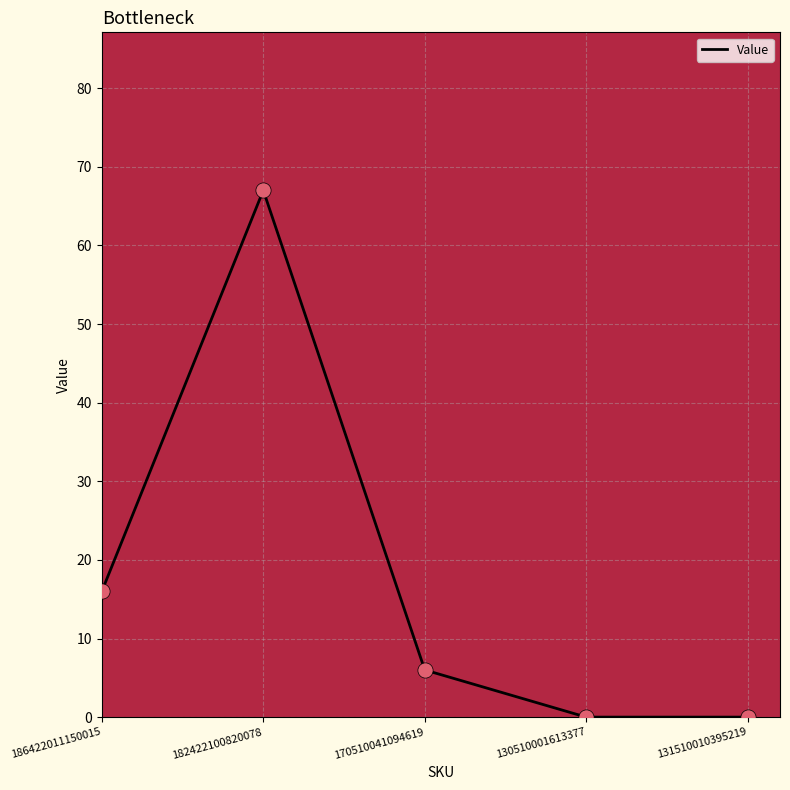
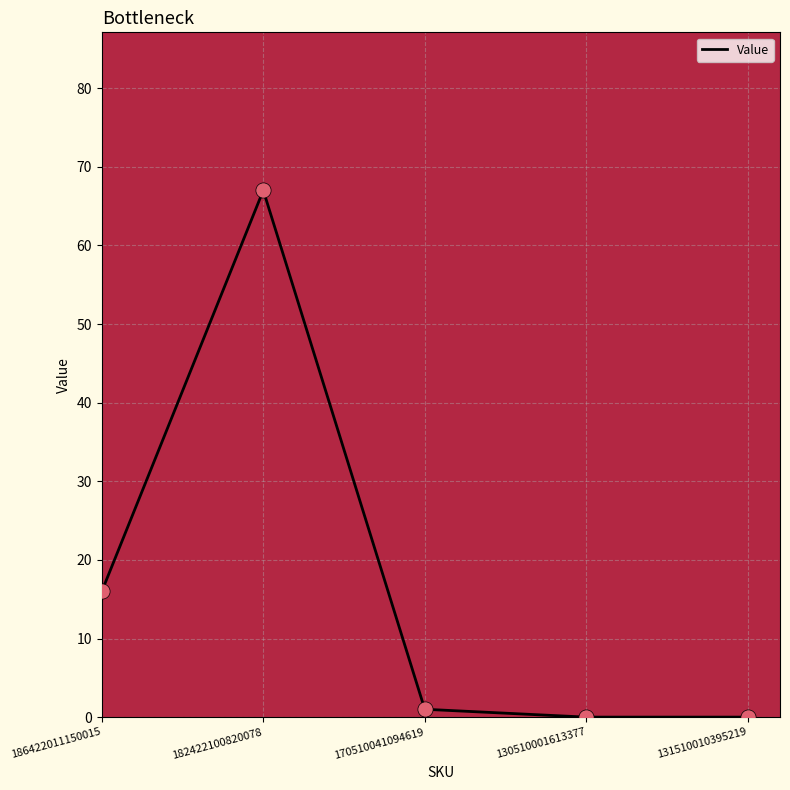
170510041094619: 6 -> 1
